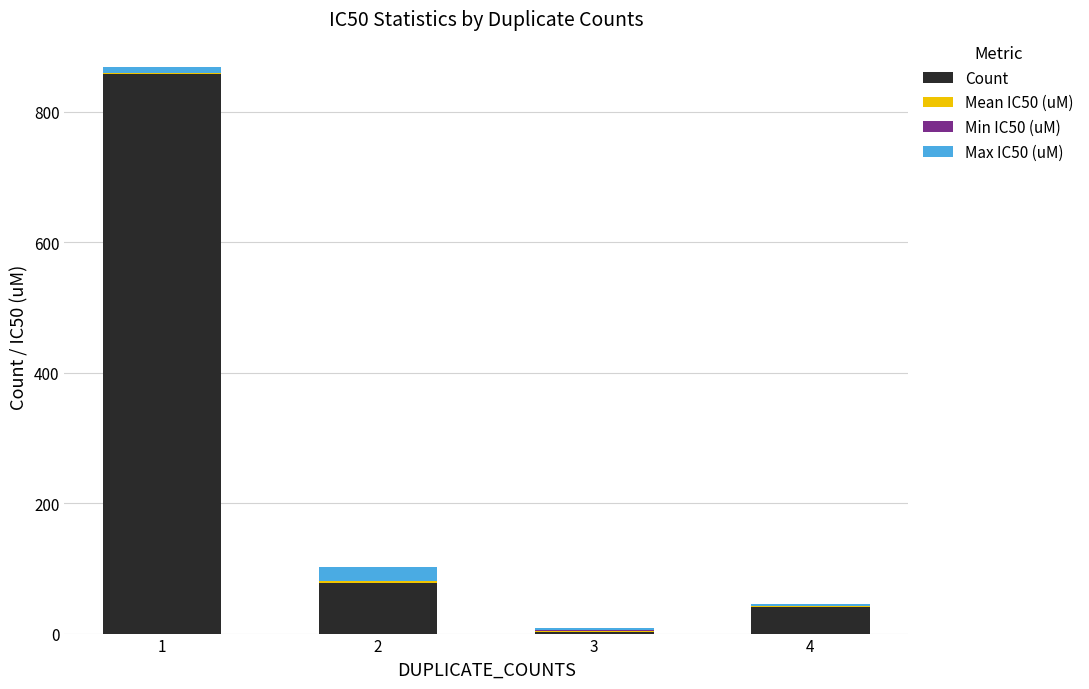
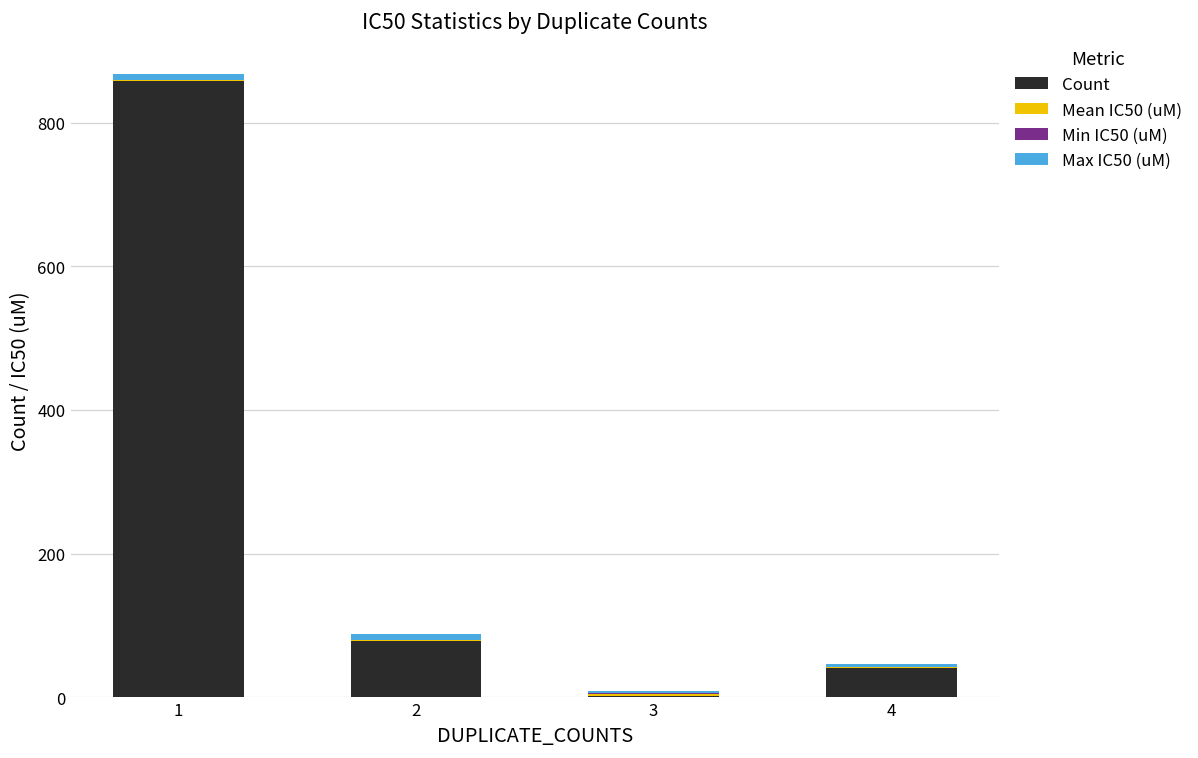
Max IC50 (uM), 2: 20 -> 10
